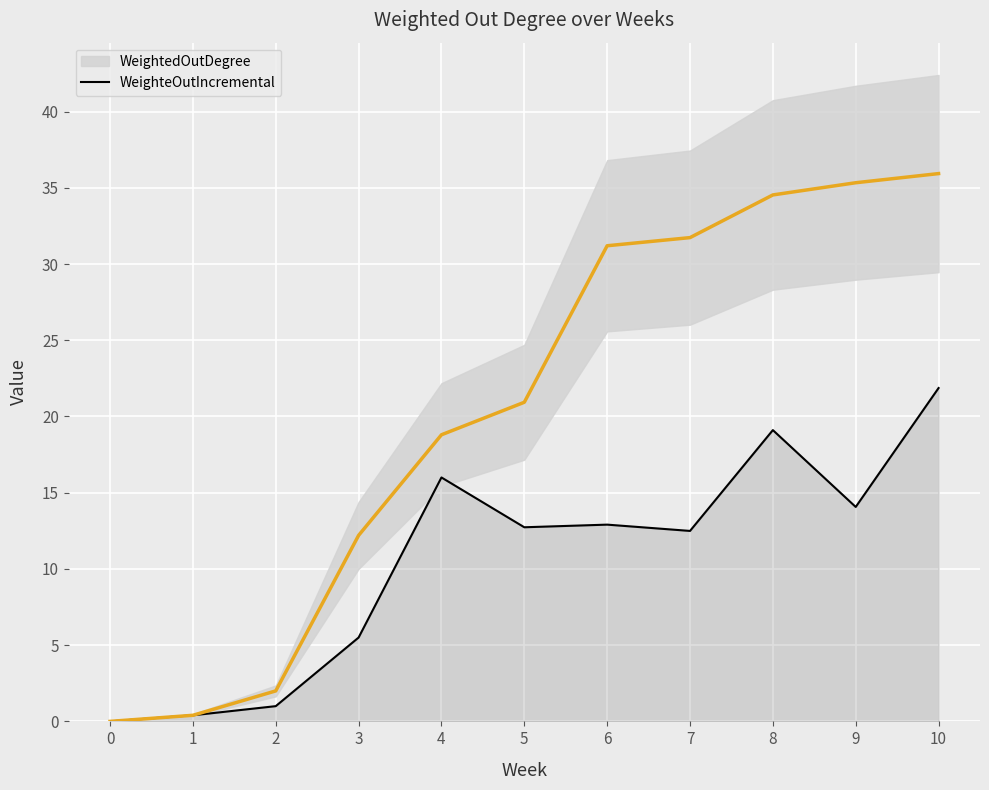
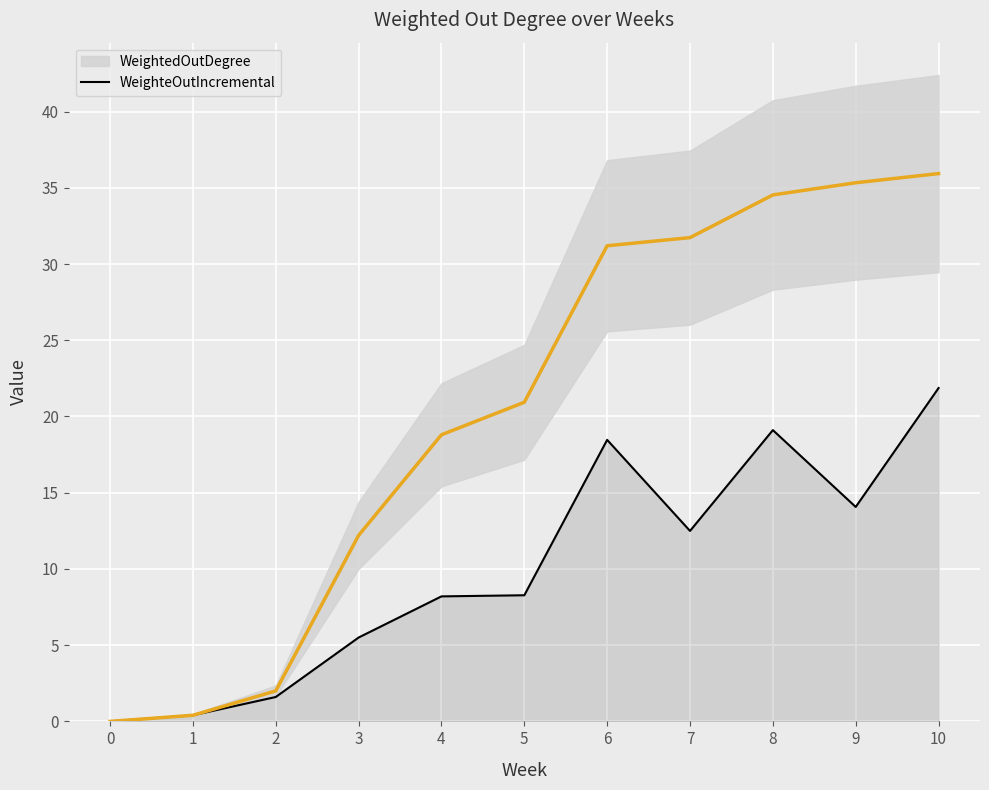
WeighteOutIncremental, 2: 1.0 -> 1.6
WeighteOutIncremental, 4: 16.0 -> 8.2
WeighteOutIncremental, 5: 12.7 -> 8.3
WeighteOutIncremental, 6: 12.9 -> 18.5
